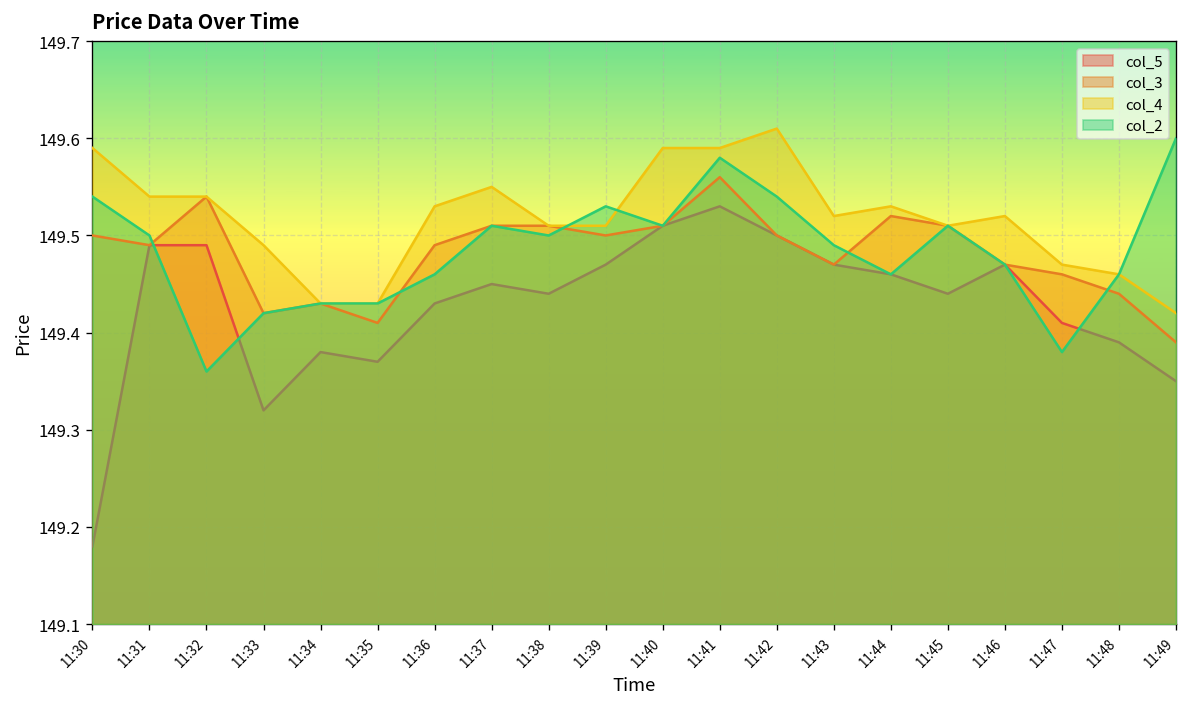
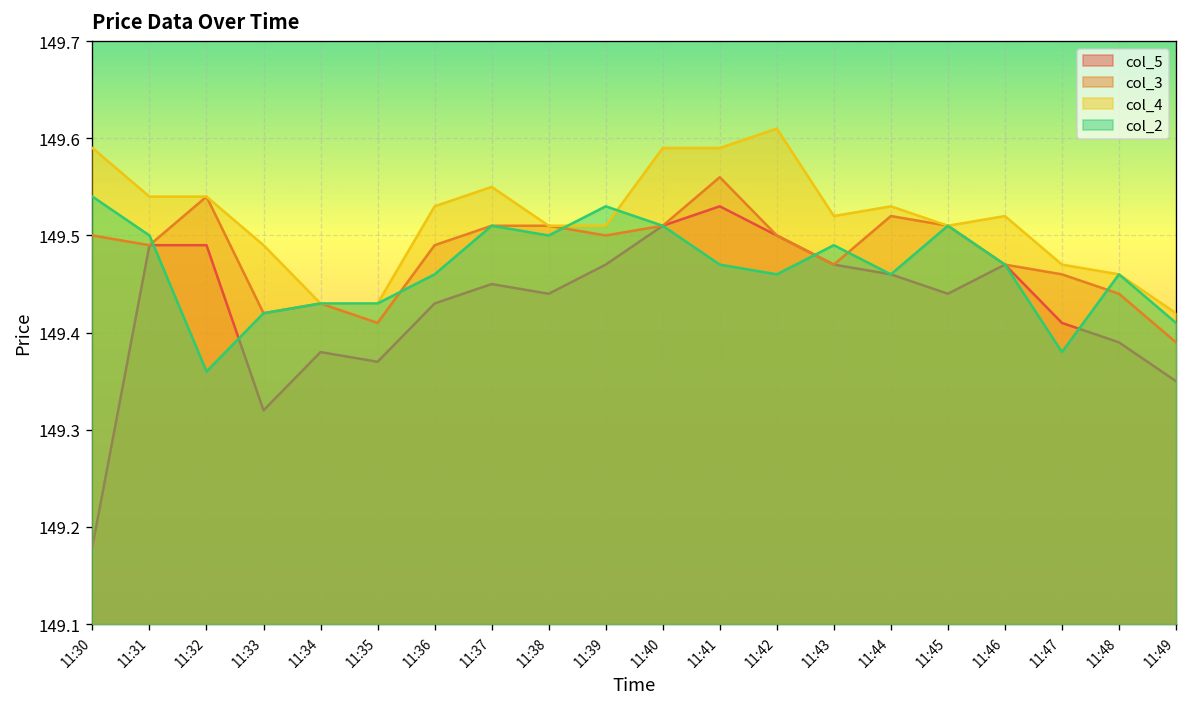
col_2, 11:41: 149.58 -> 149.47
col_2, 11:42: 149.54 -> 149.46
col_2, 11:49: 149.60 -> 149.41
